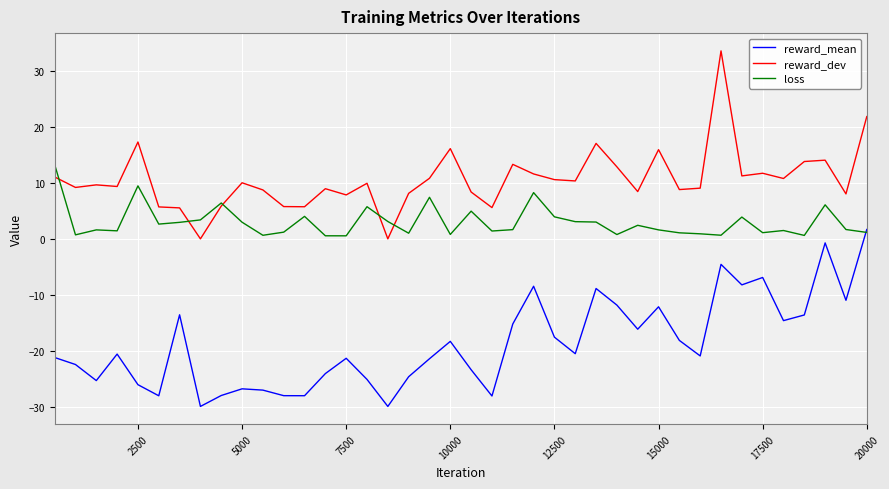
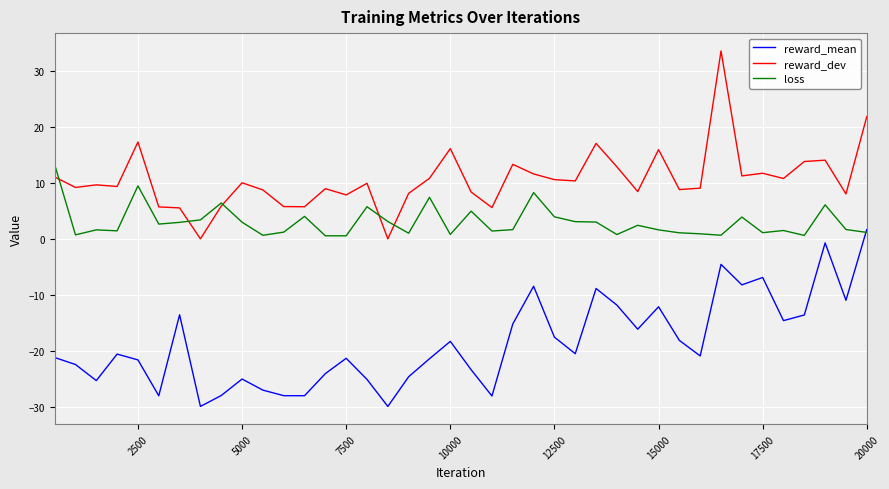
reward_mean, 2500: -26 -> -22
reward_mean, 5000: -27 -> -25
